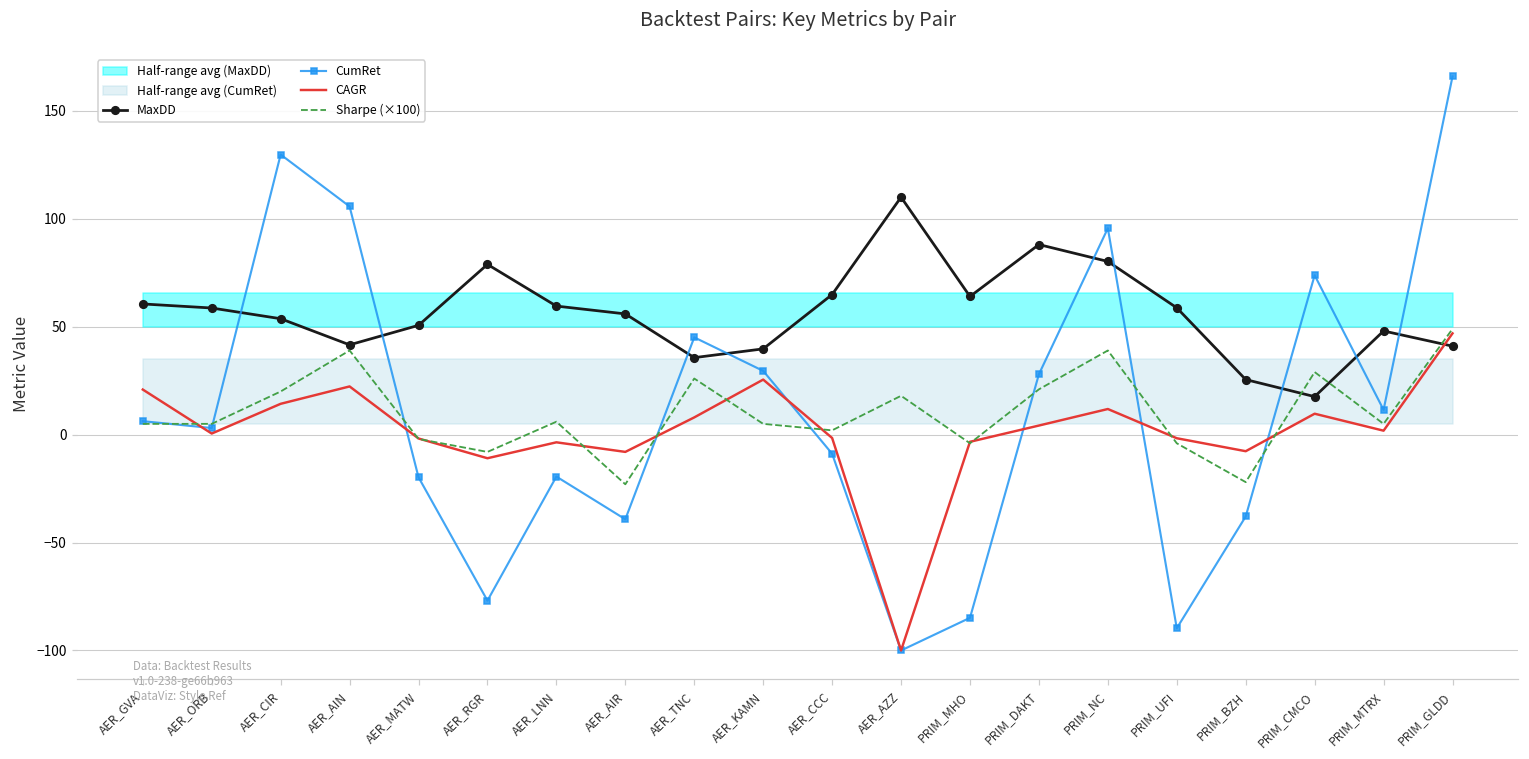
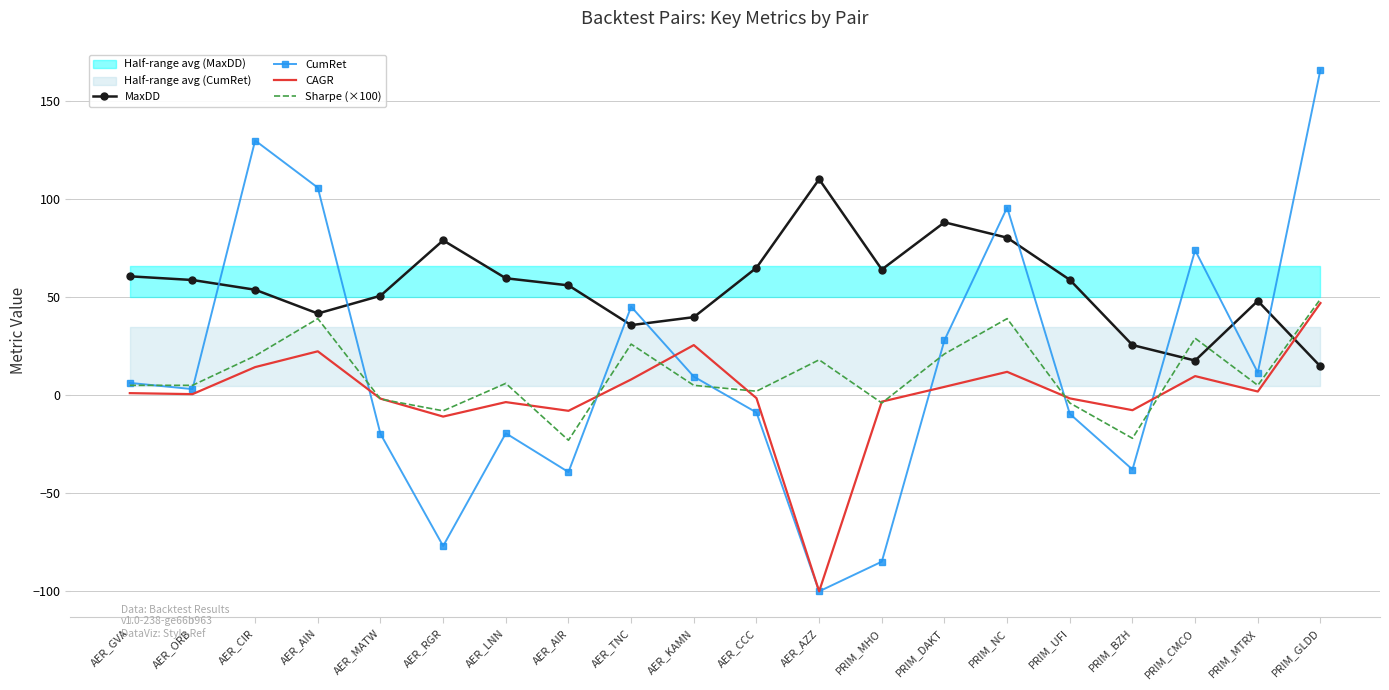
CAGR, AER_GVA: 21 -> 1
CumRet, AER_KAMN: 30 -> 9
CumRet, PRIM_UFI: -90 -> -10
MaxDD, PRIM_GLDD: 41 -> 15
